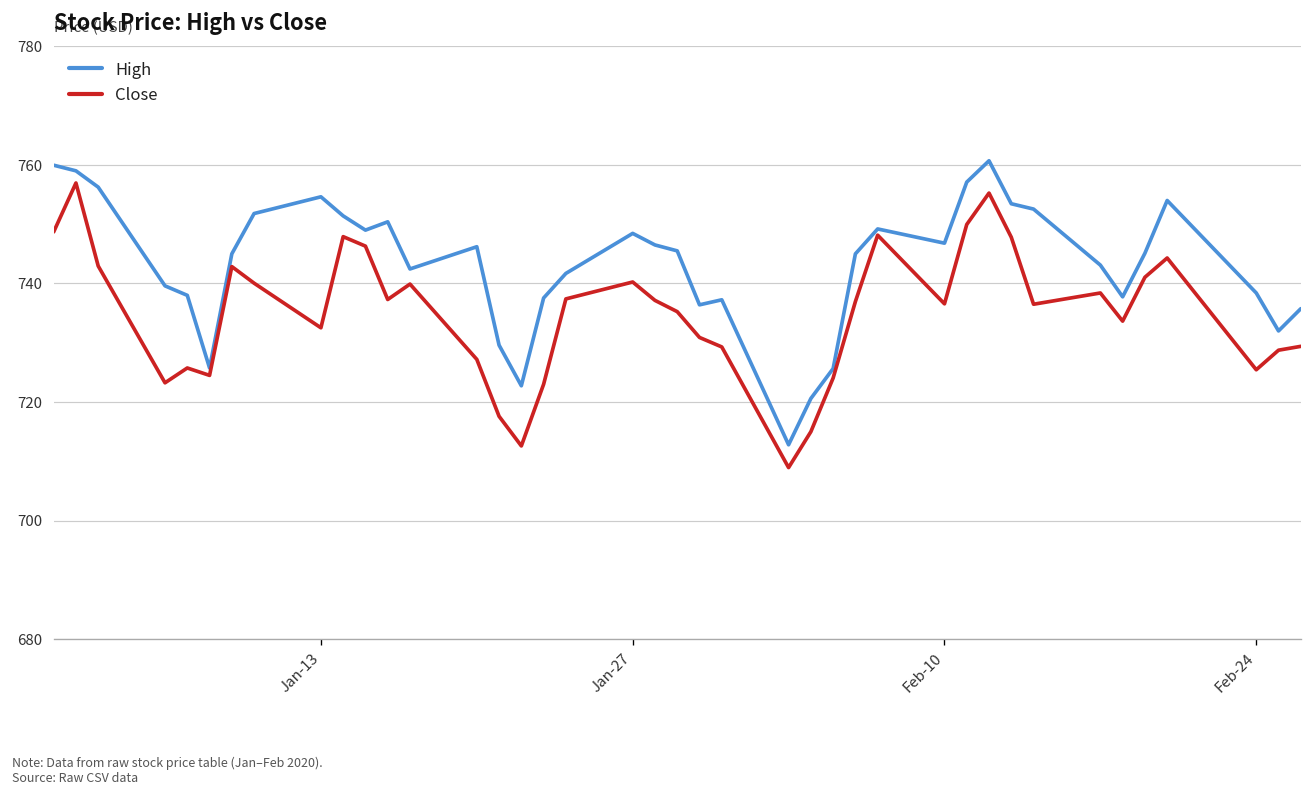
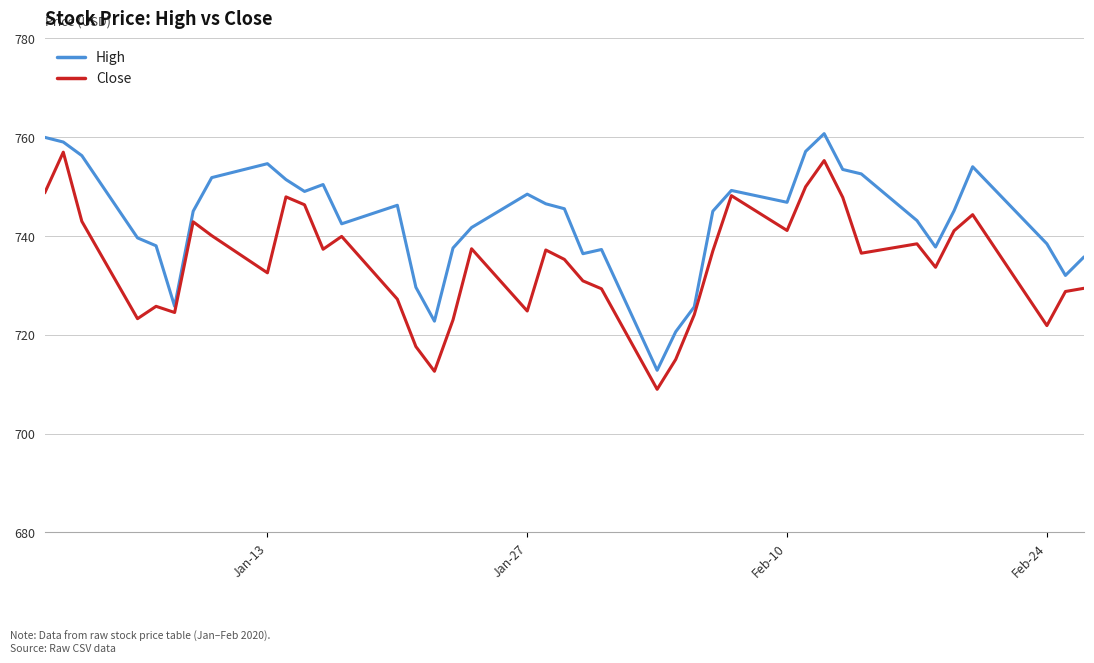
Close, Jan-27: 740 -> 725
Close, Feb-10: 737 -> 741
Close, Feb-24: 725 -> 722
